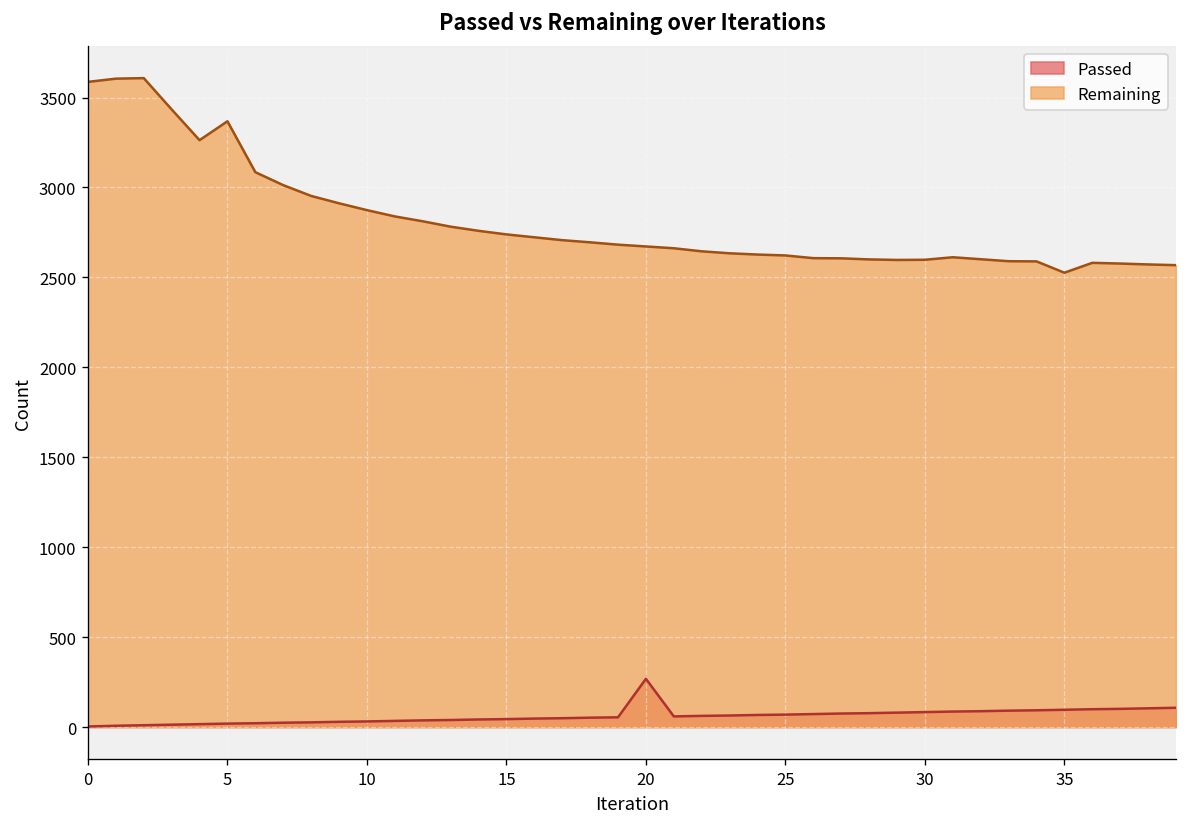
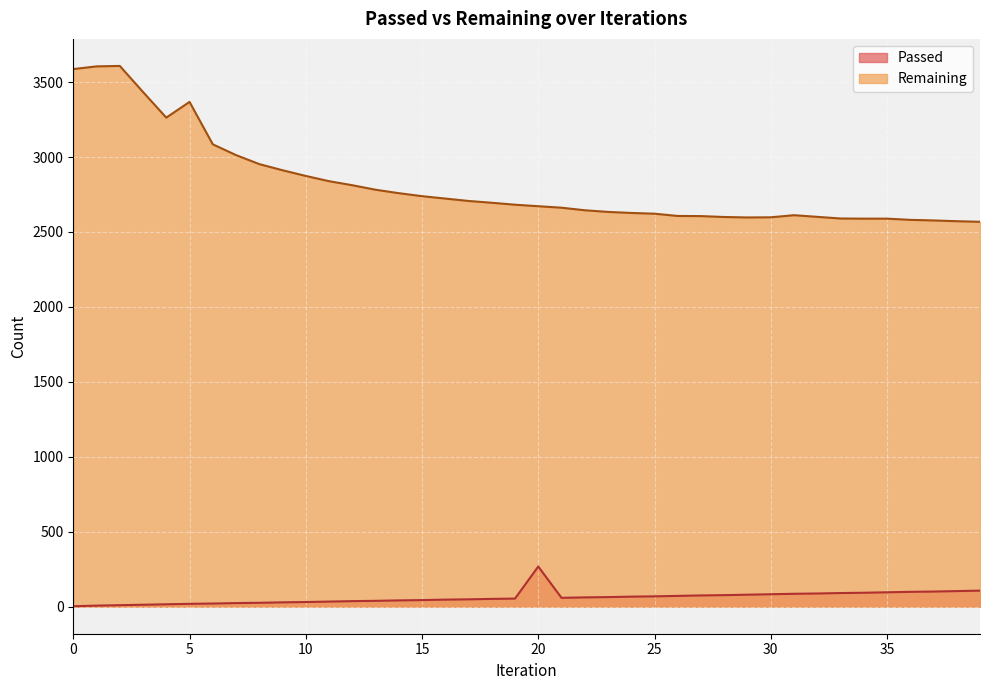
Remaining, 35: 2530 -> 2590
